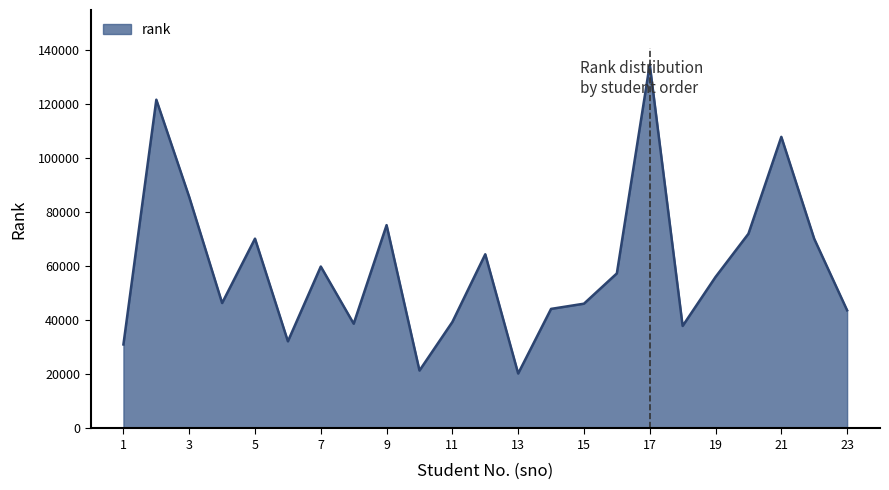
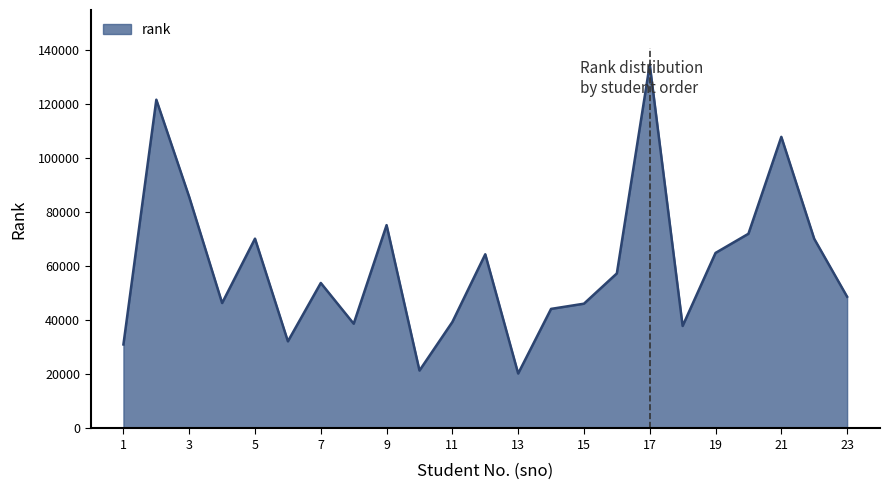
7: 60000 -> 54000
19: 56000 -> 65000
23: 44000 -> 49000
